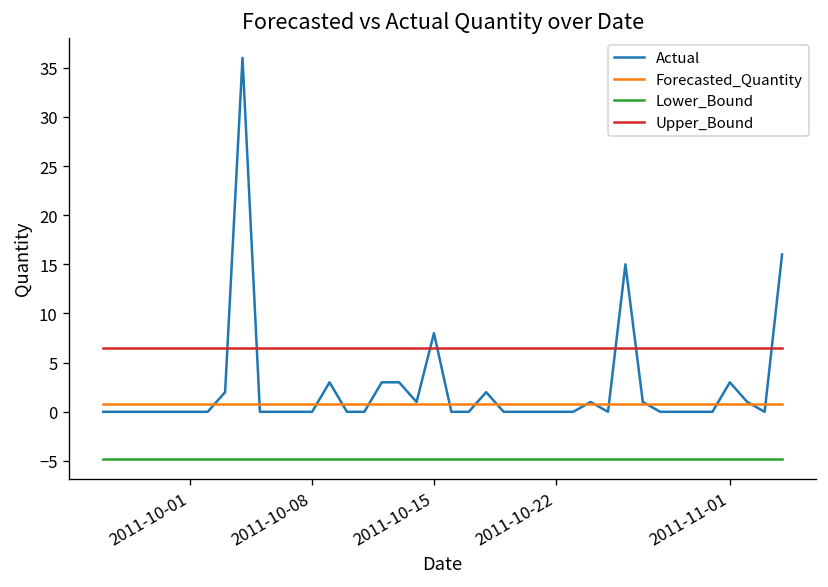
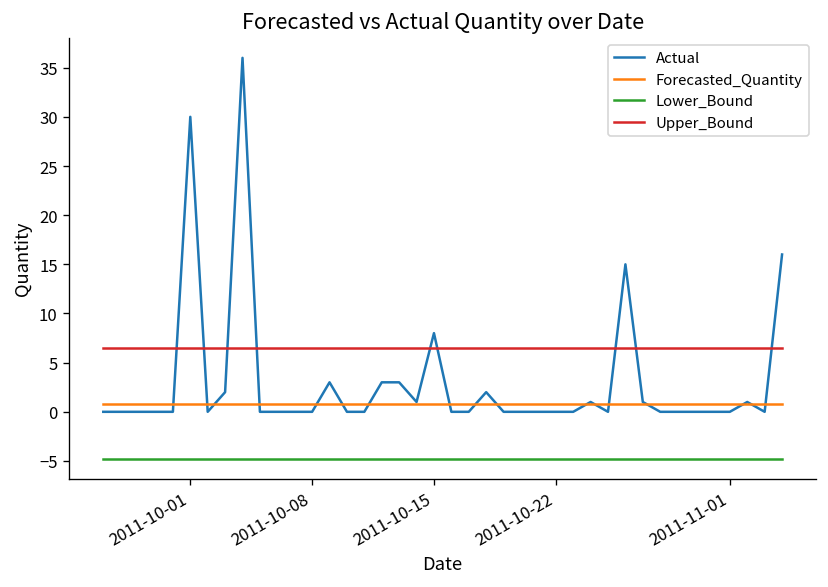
Actual, 2011-10-01: 0 -> 30
Actual, 2011-11-01: 3 -> 0
